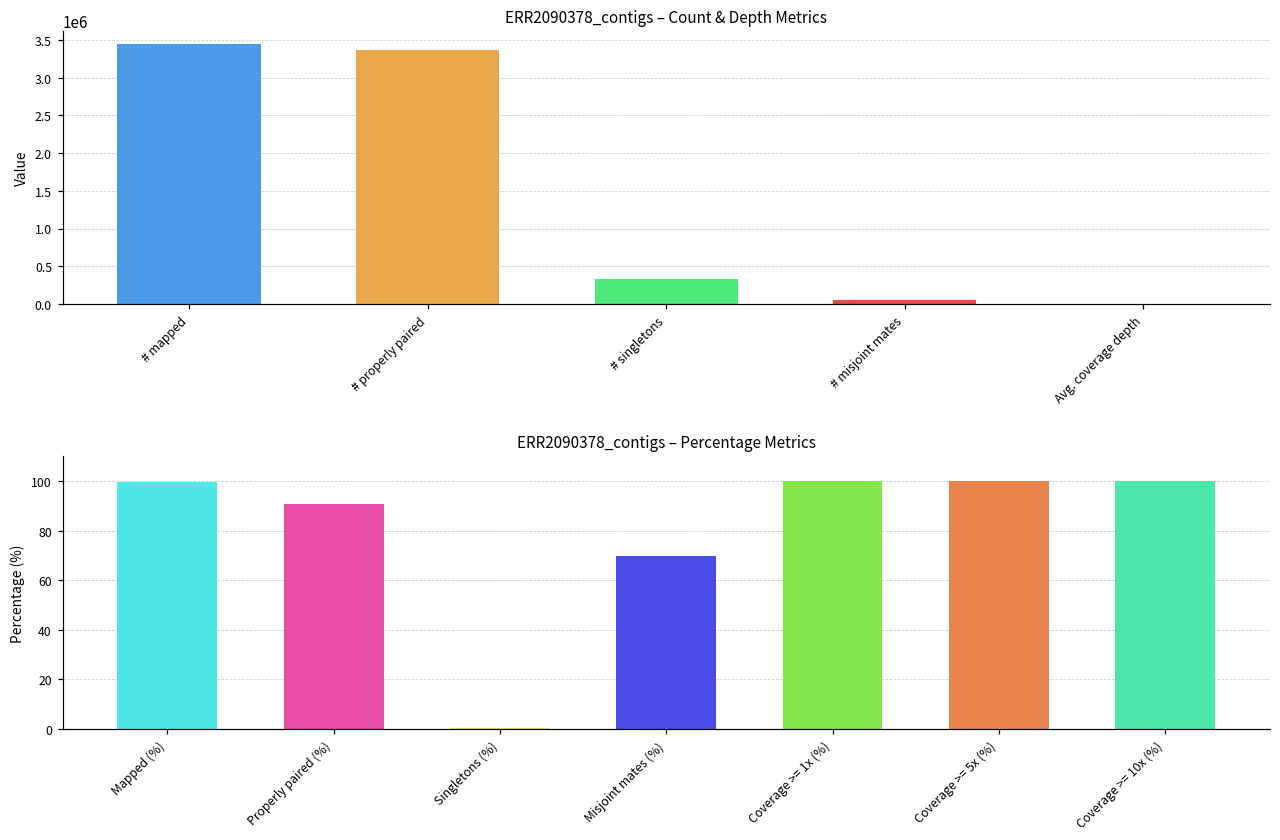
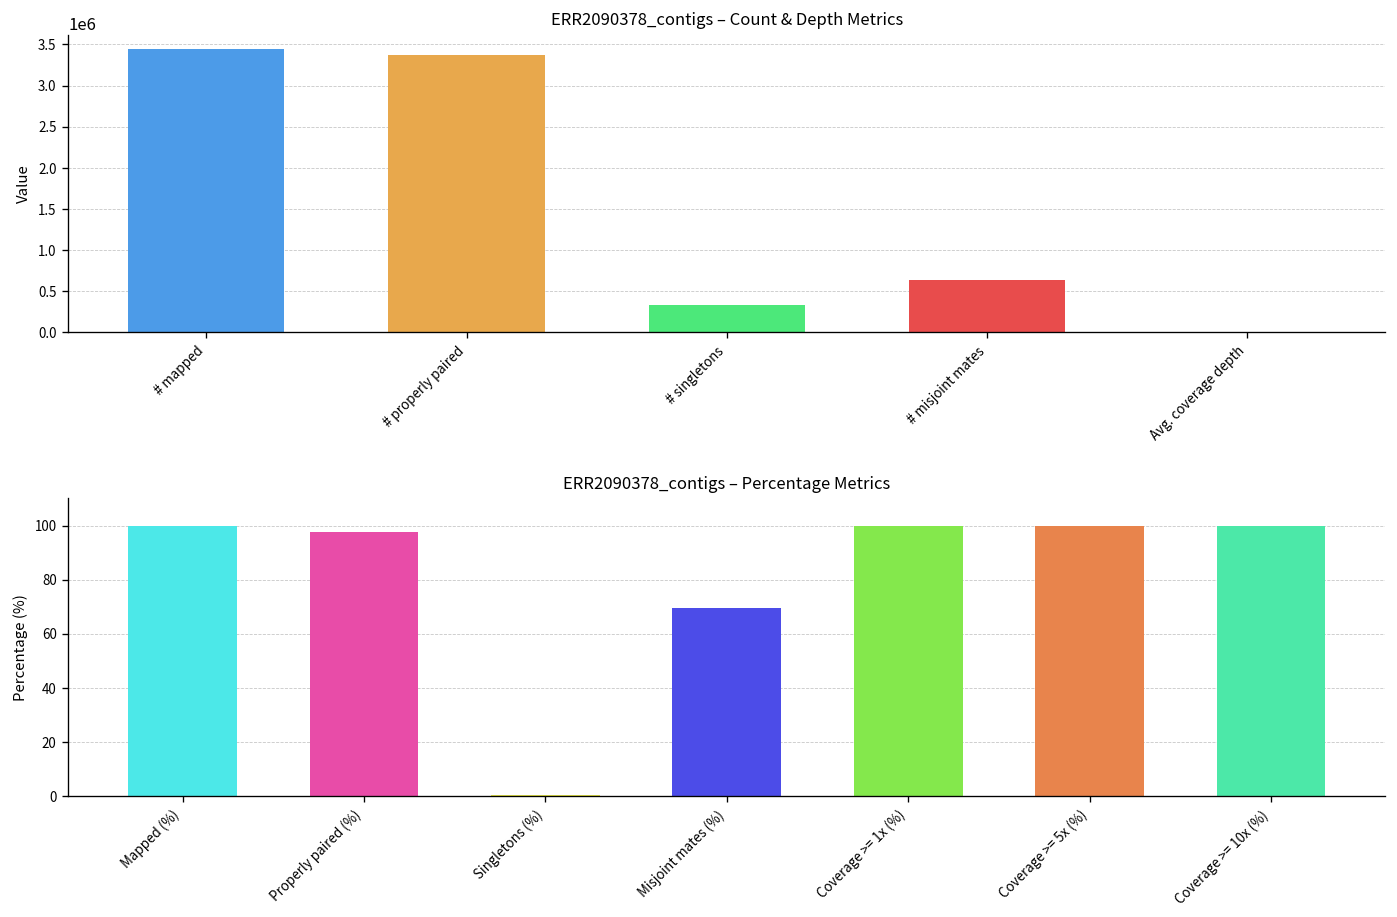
ERR2090378_contigs – Count & Depth Metrics, # misjoint mates: 100000 -> 600000
ERR2090378_contigs – Percentage Metrics, Properly paired (%): 91 -> 98
